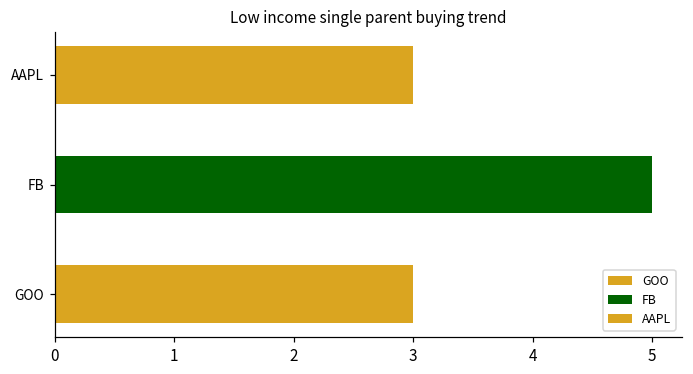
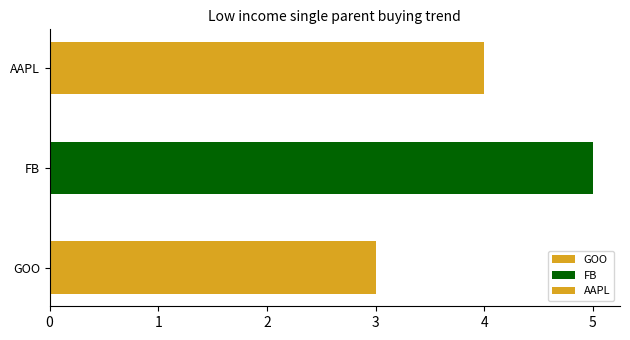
AAPL: 3 -> 4
